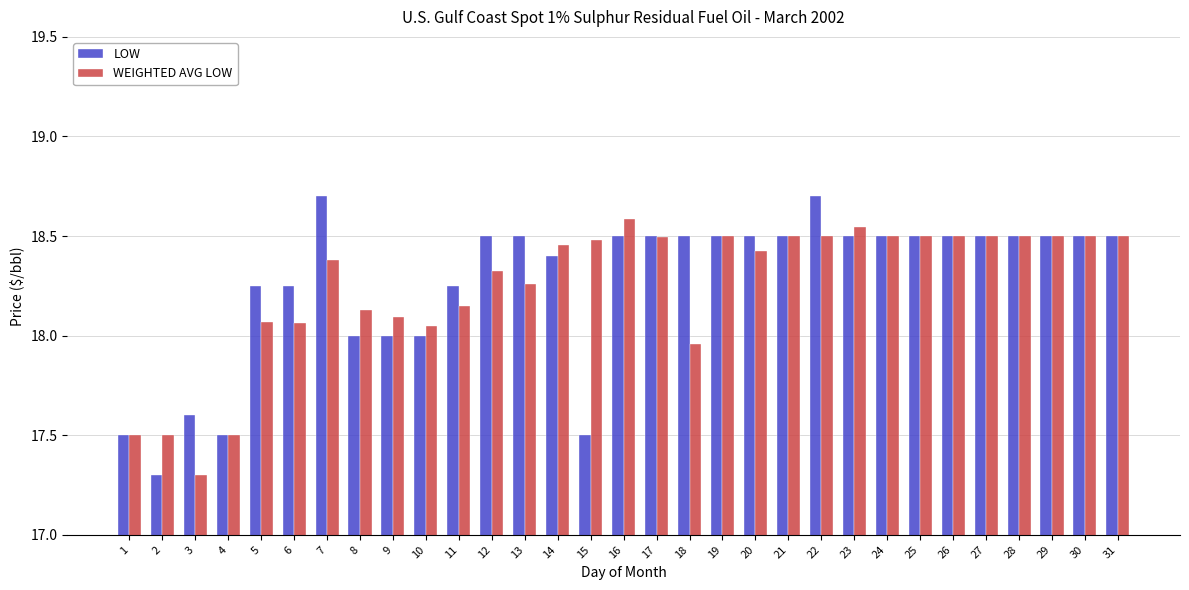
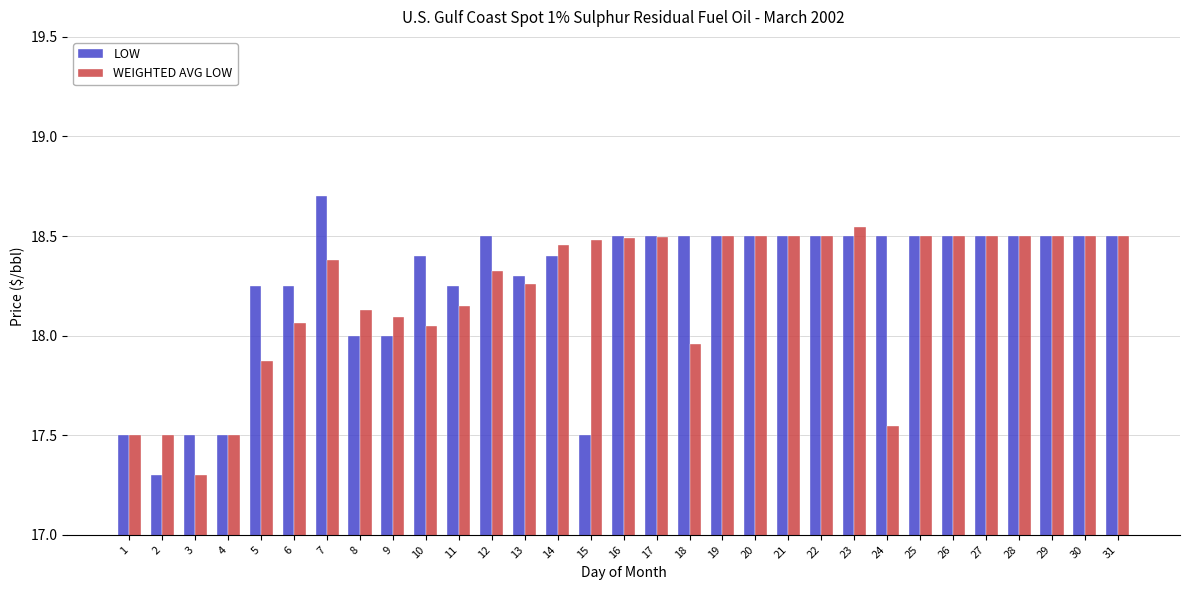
LOW, 3: 17.6 -> 17.5
WEIGHTED AVG LOW, 5: 18.07 -> 17.88
LOW, 10: 18.0 -> 18.4
LOW, 13: 18.5 -> 18.3
WEIGHTED AVG LOW, 16: 18.59 -> 18.49
WEIGHTED AVG LOW, 20: 18.42 -> 18.50
LOW, 22: 18.7 -> 18.5
WEIGHTED AVG LOW, 24: 18.50 -> 17.55
